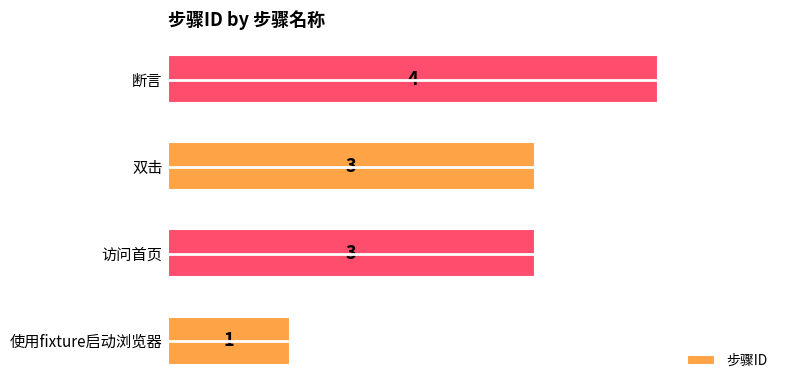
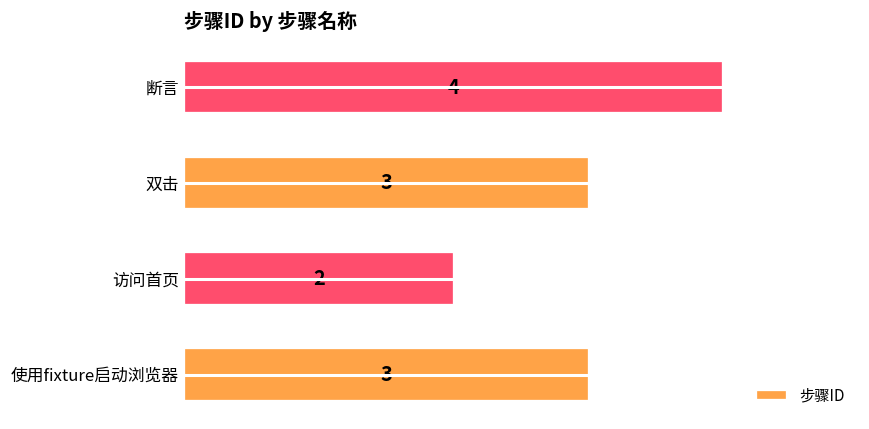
访问首页: 3 -> 2
使用fixture启动浏览器: 1 -> 3
